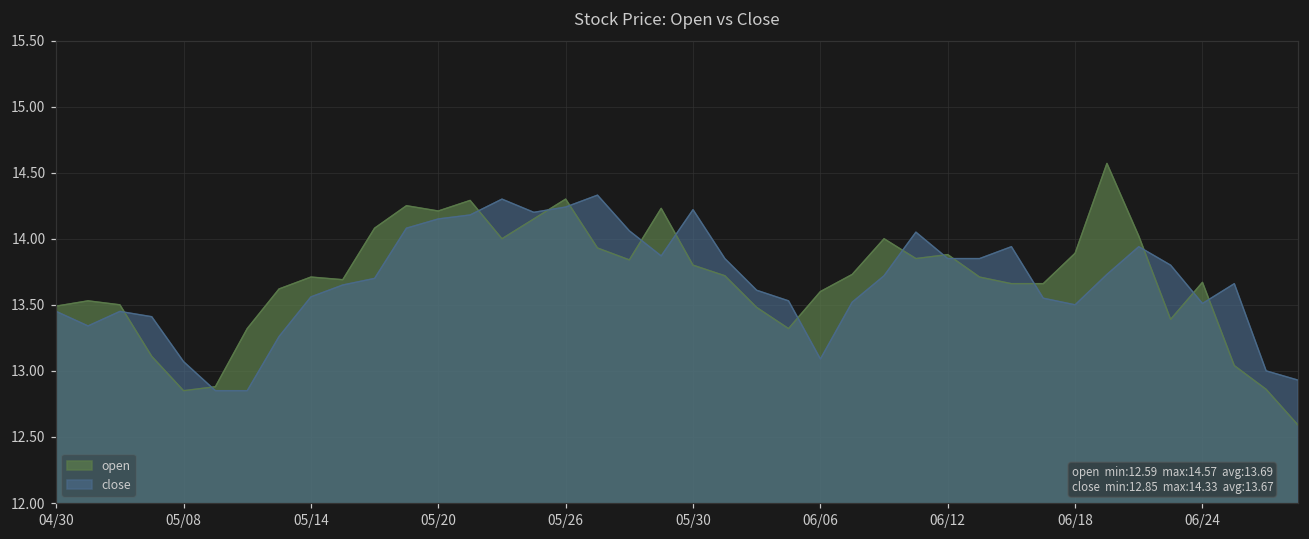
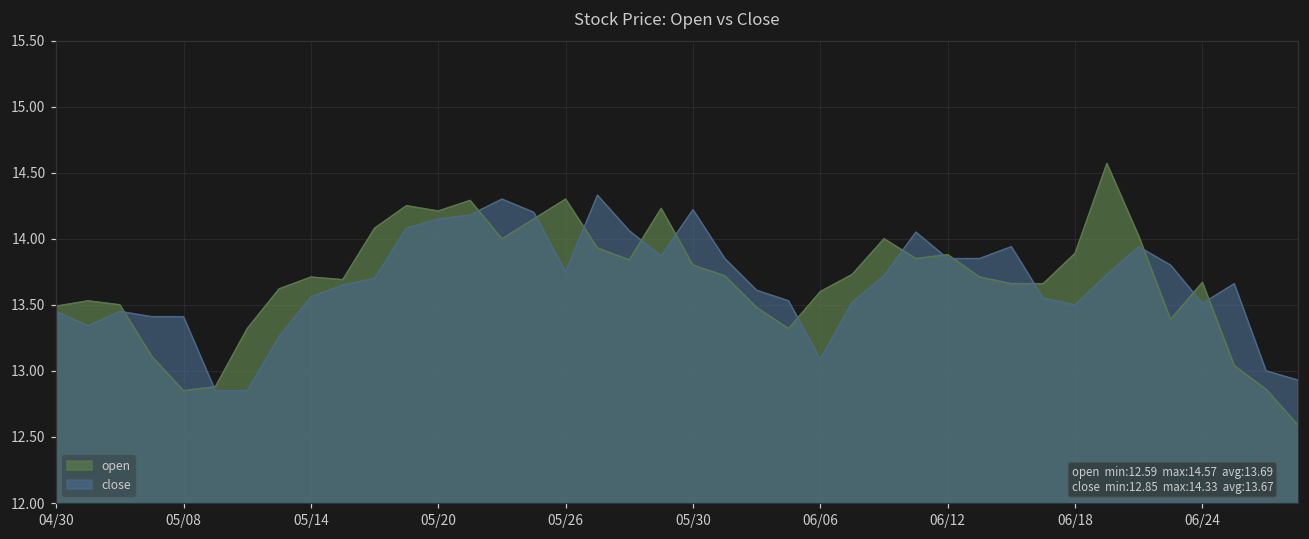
close, 05/08: 13.07 -> 13.41
close, 05/26: 14.24 -> 13.75
